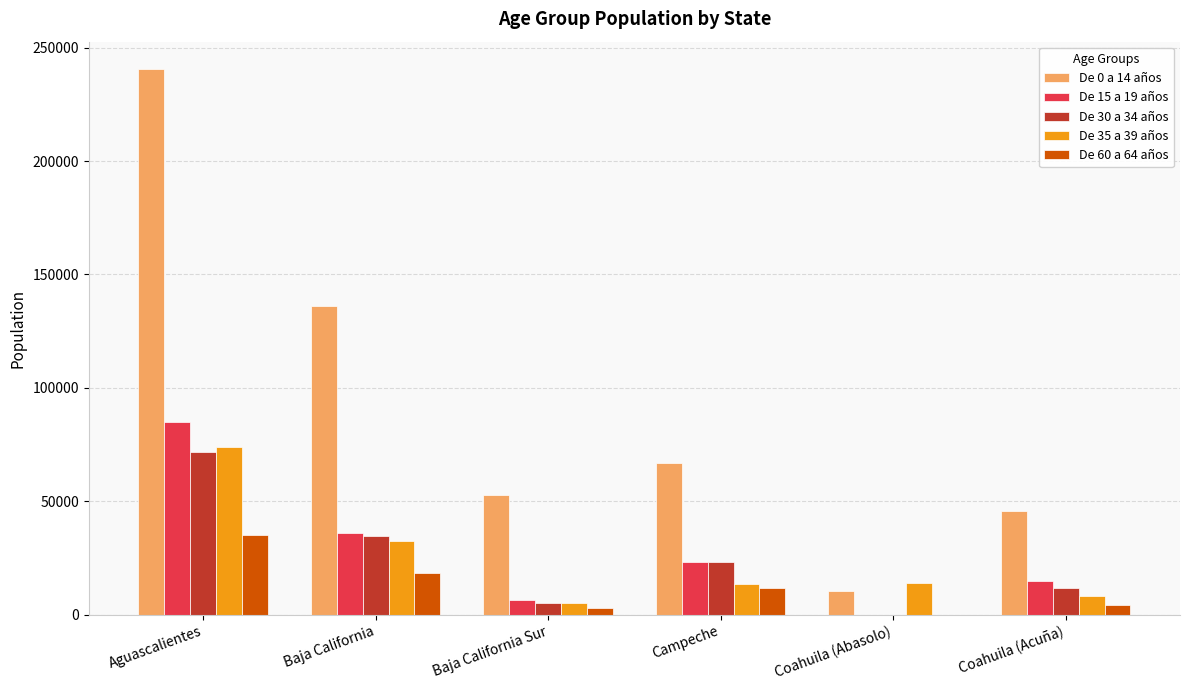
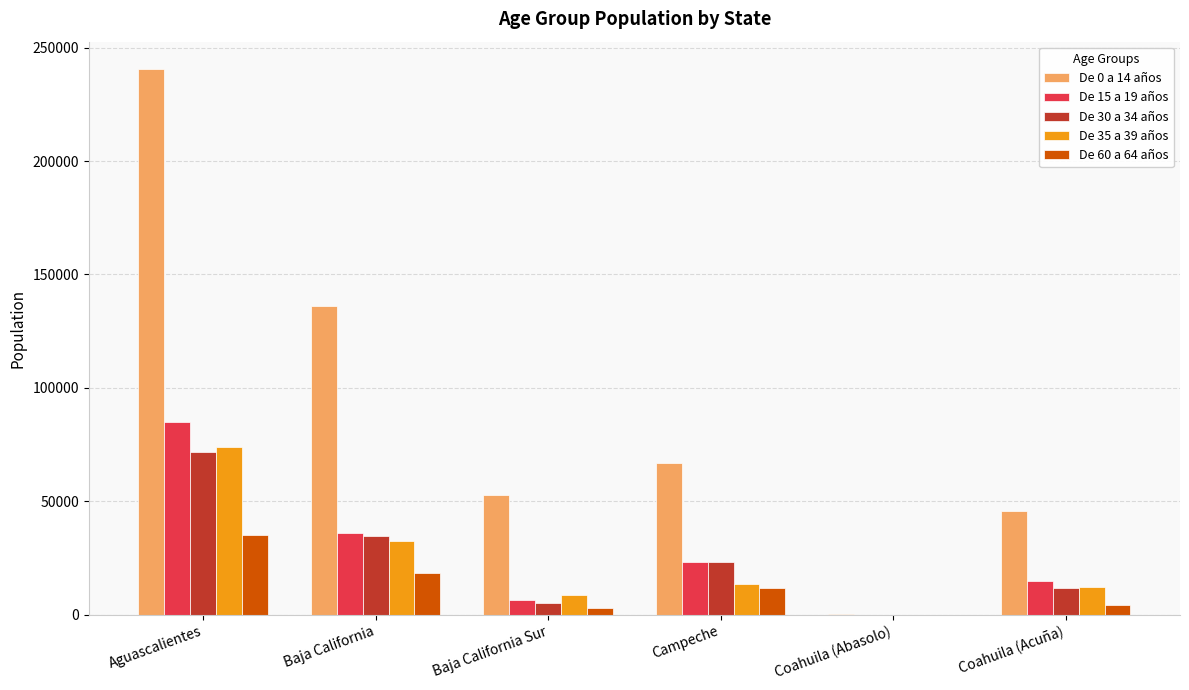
De 35 a 39 años, Baja California Sur: 5000 -> 9000
De 0 a 14 años, Coahuila (Abasolo): 10000 -> 0
De 35 a 39 años, Coahuila (Abasolo): 14000 -> 0
De 35 a 39 años, Coahuila (Acuña): 8000 -> 12000
